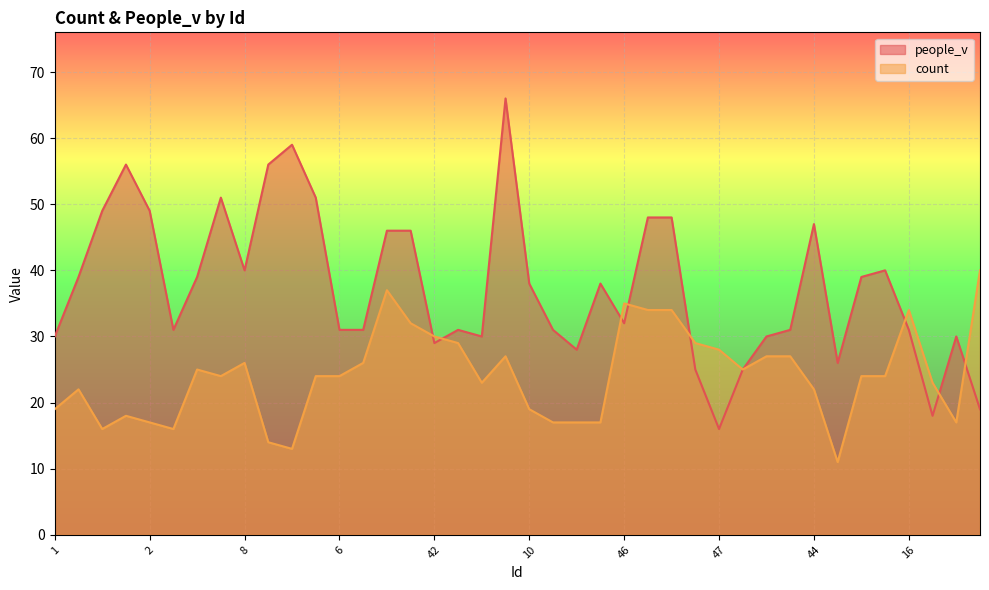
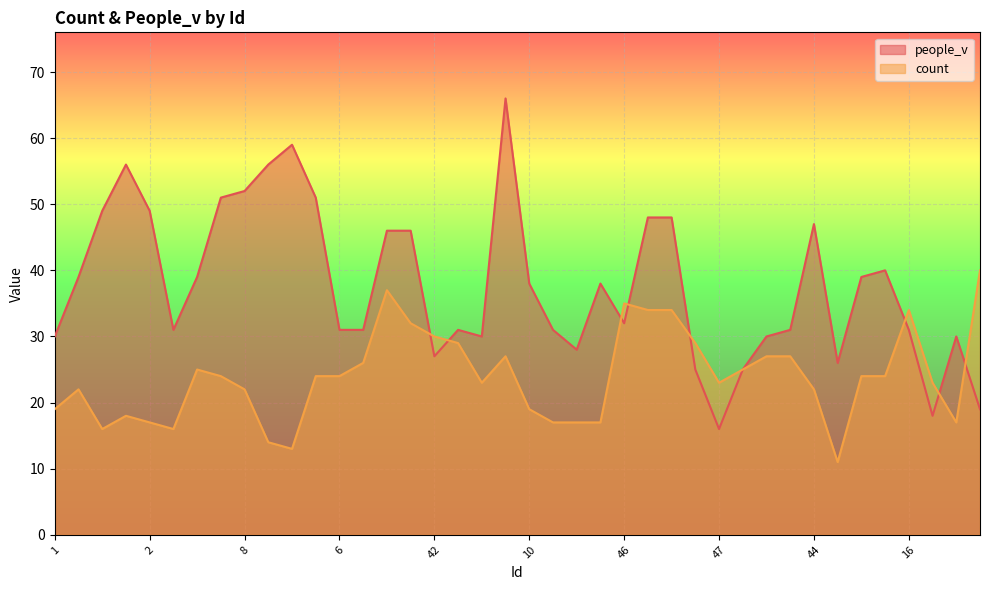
people_v, 8: 40 -> 52
count, 8: 26 -> 22
people_v, 42: 29 -> 27
count, 47: 28 -> 23
